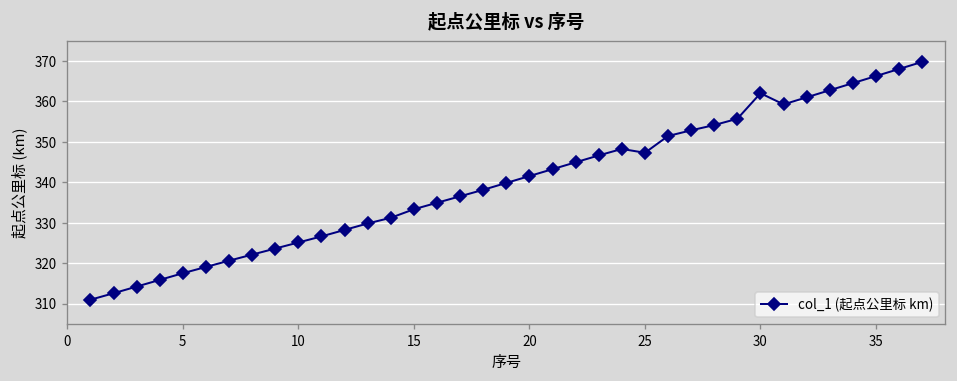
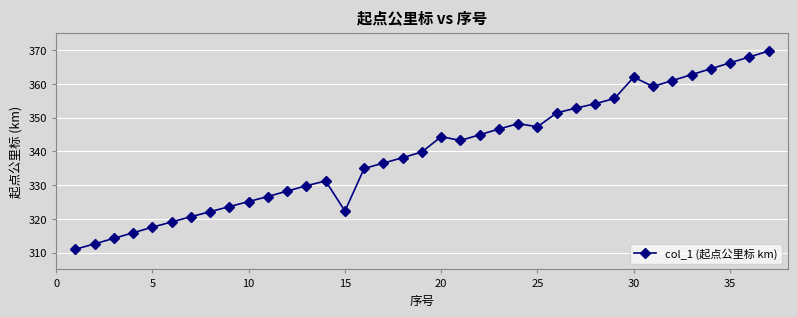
15: 333 -> 322
20: 342 -> 344
